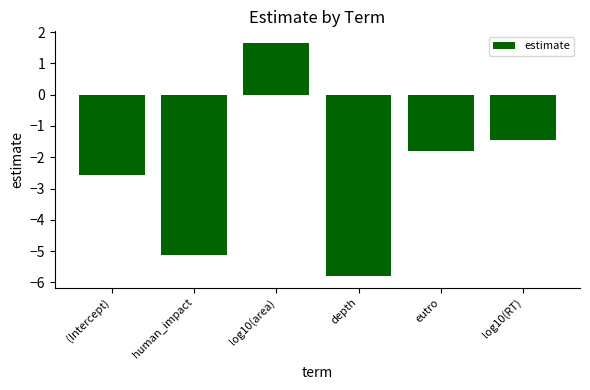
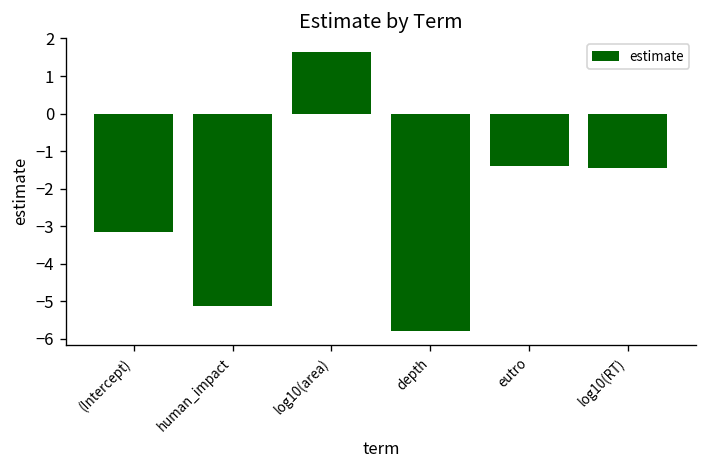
(Intercept): -2.6 -> -3.1
eutro: -1.8 -> -1.4
